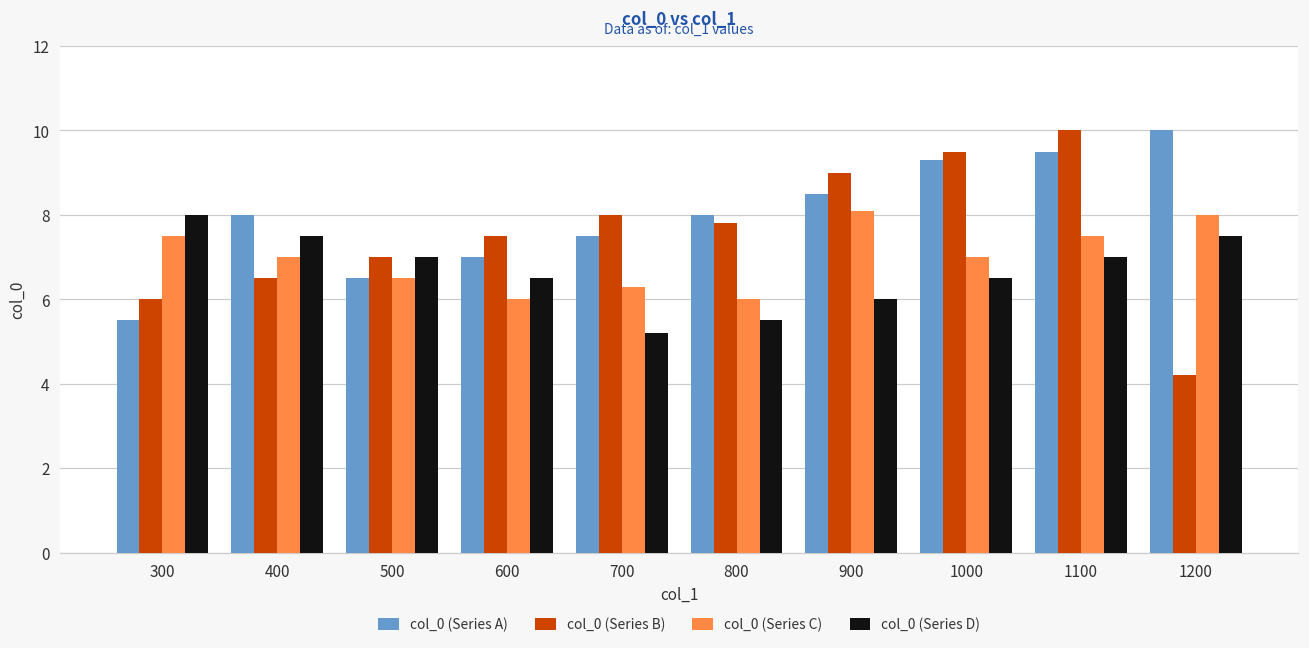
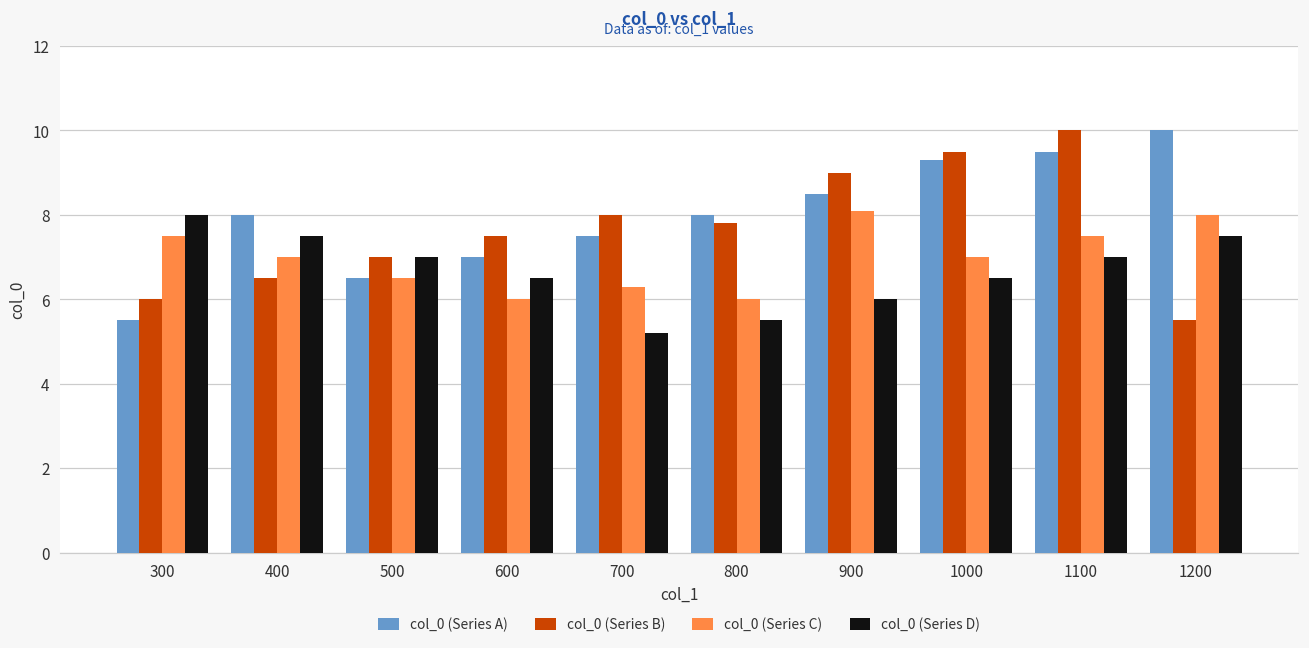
col_0 (Series B), 1200: 4.2 -> 5.5
